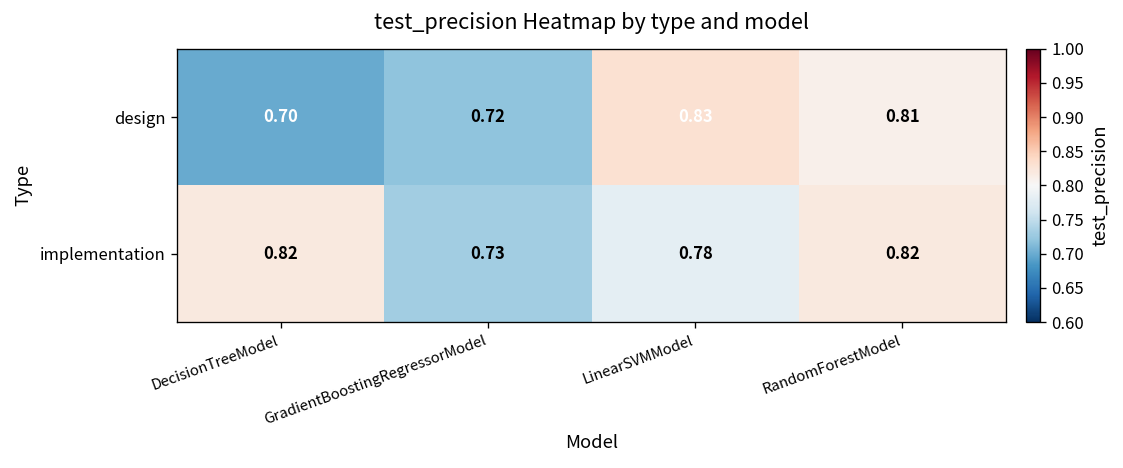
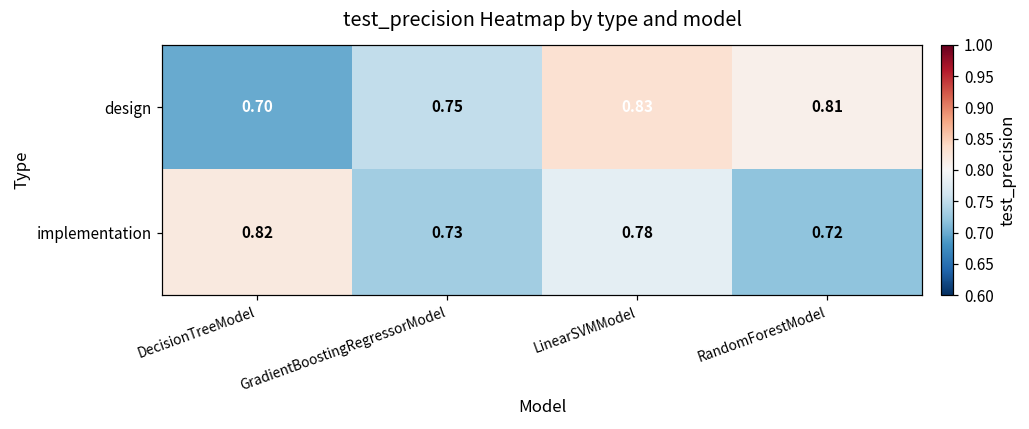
design, GradientBoostingRegressorModel: 0.72 -> 0.75
implementation, RandomForestModel: 0.82 -> 0.72
